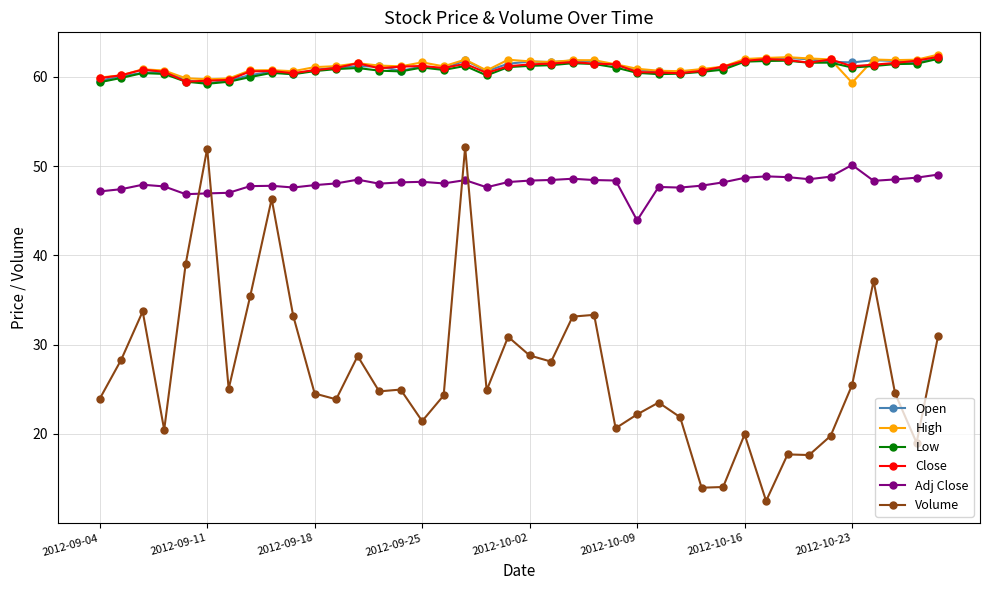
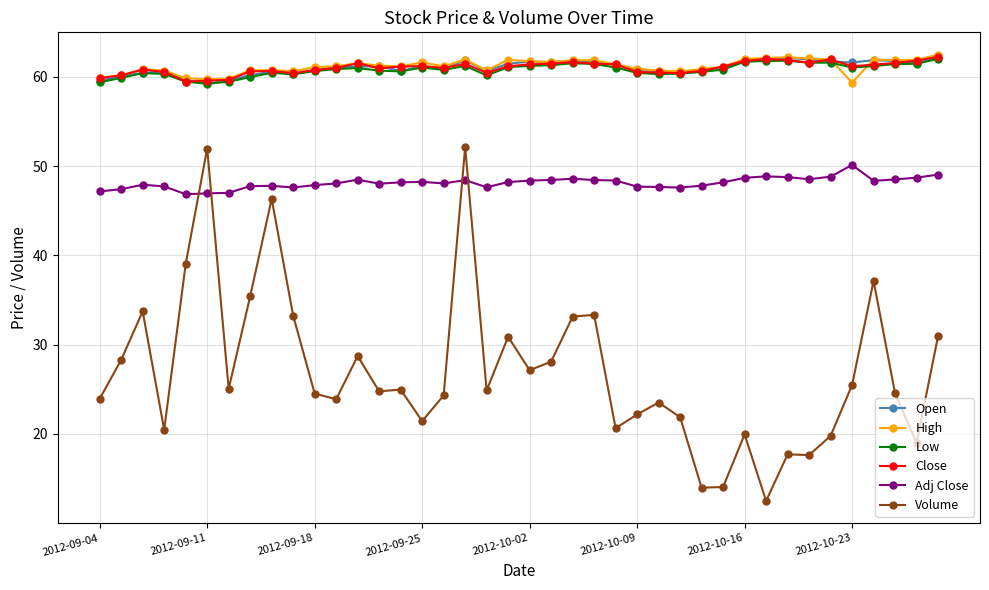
Volume, 2012-10-02: 29 -> 27
Adj Close, 2012-10-09: 44 -> 48
